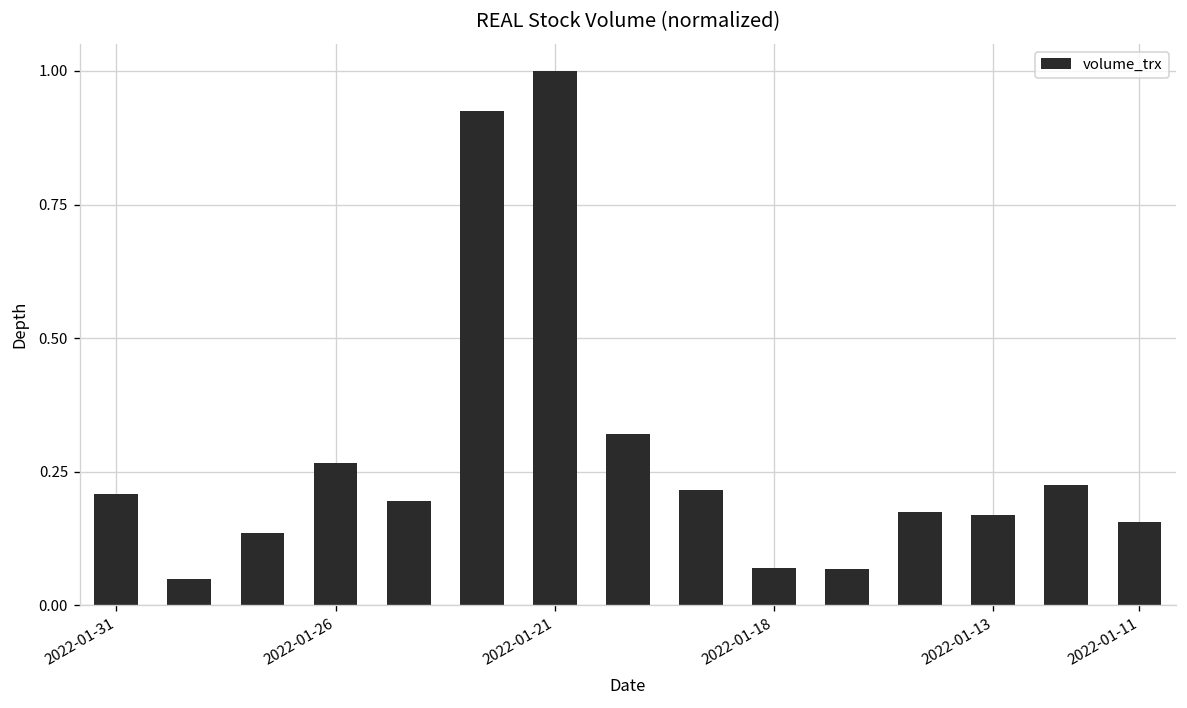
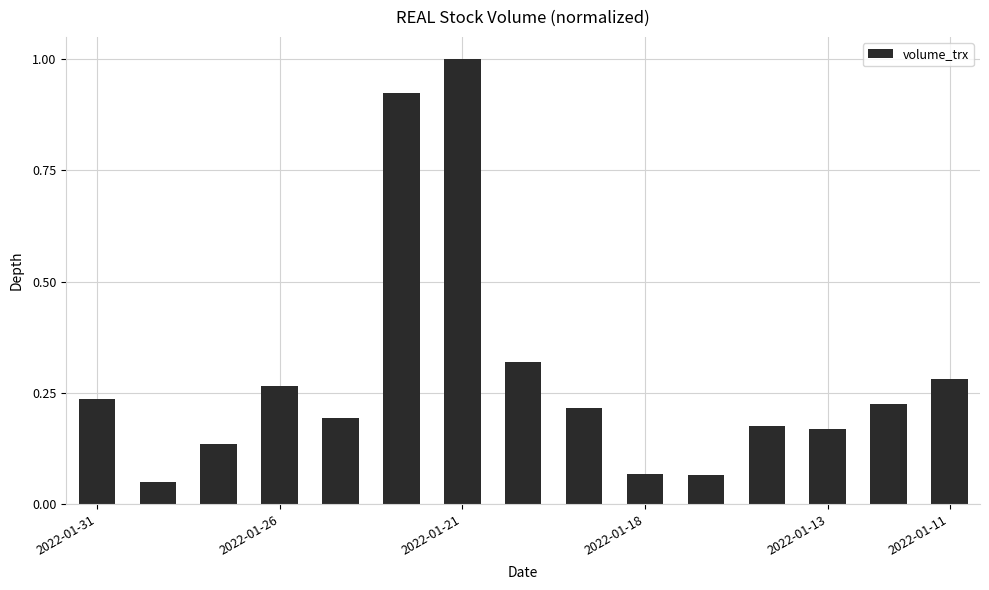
2022-01-31: 0.21 -> 0.24
2022-01-11: 0.16 -> 0.28
